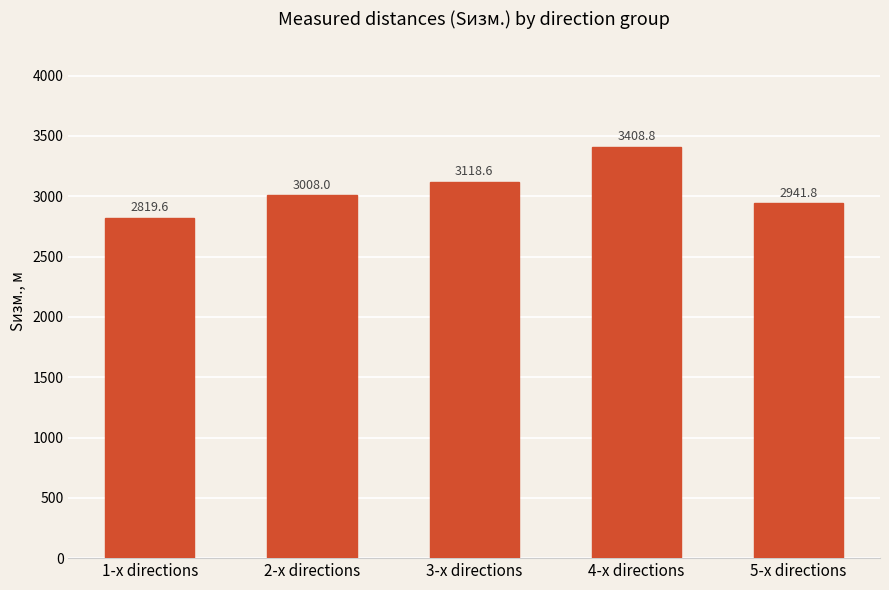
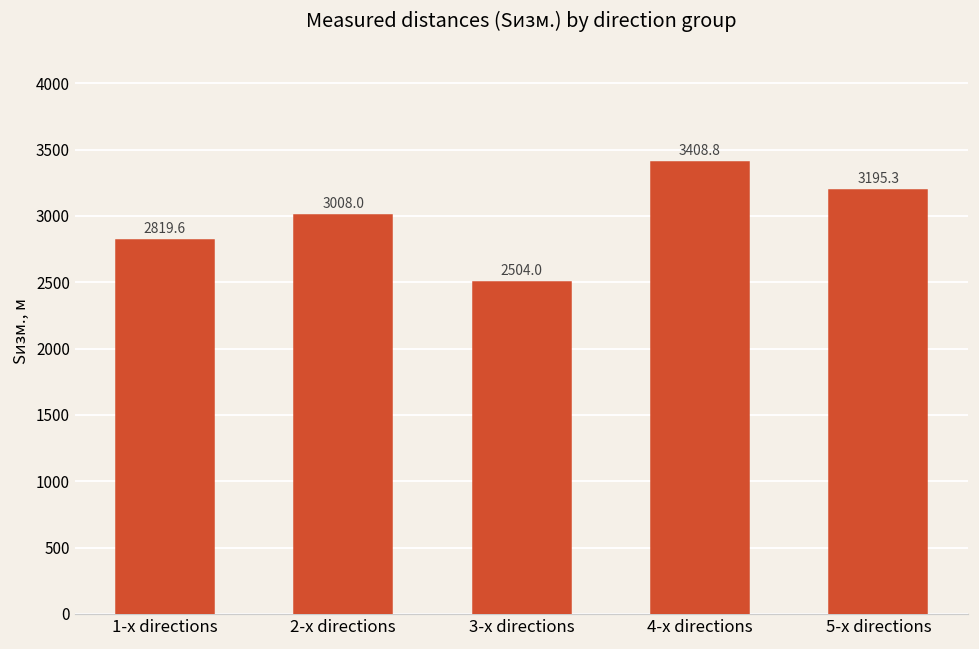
3-x directions: 3118.6 -> 2504.0
5-x directions: 2941.8 -> 3195.3
